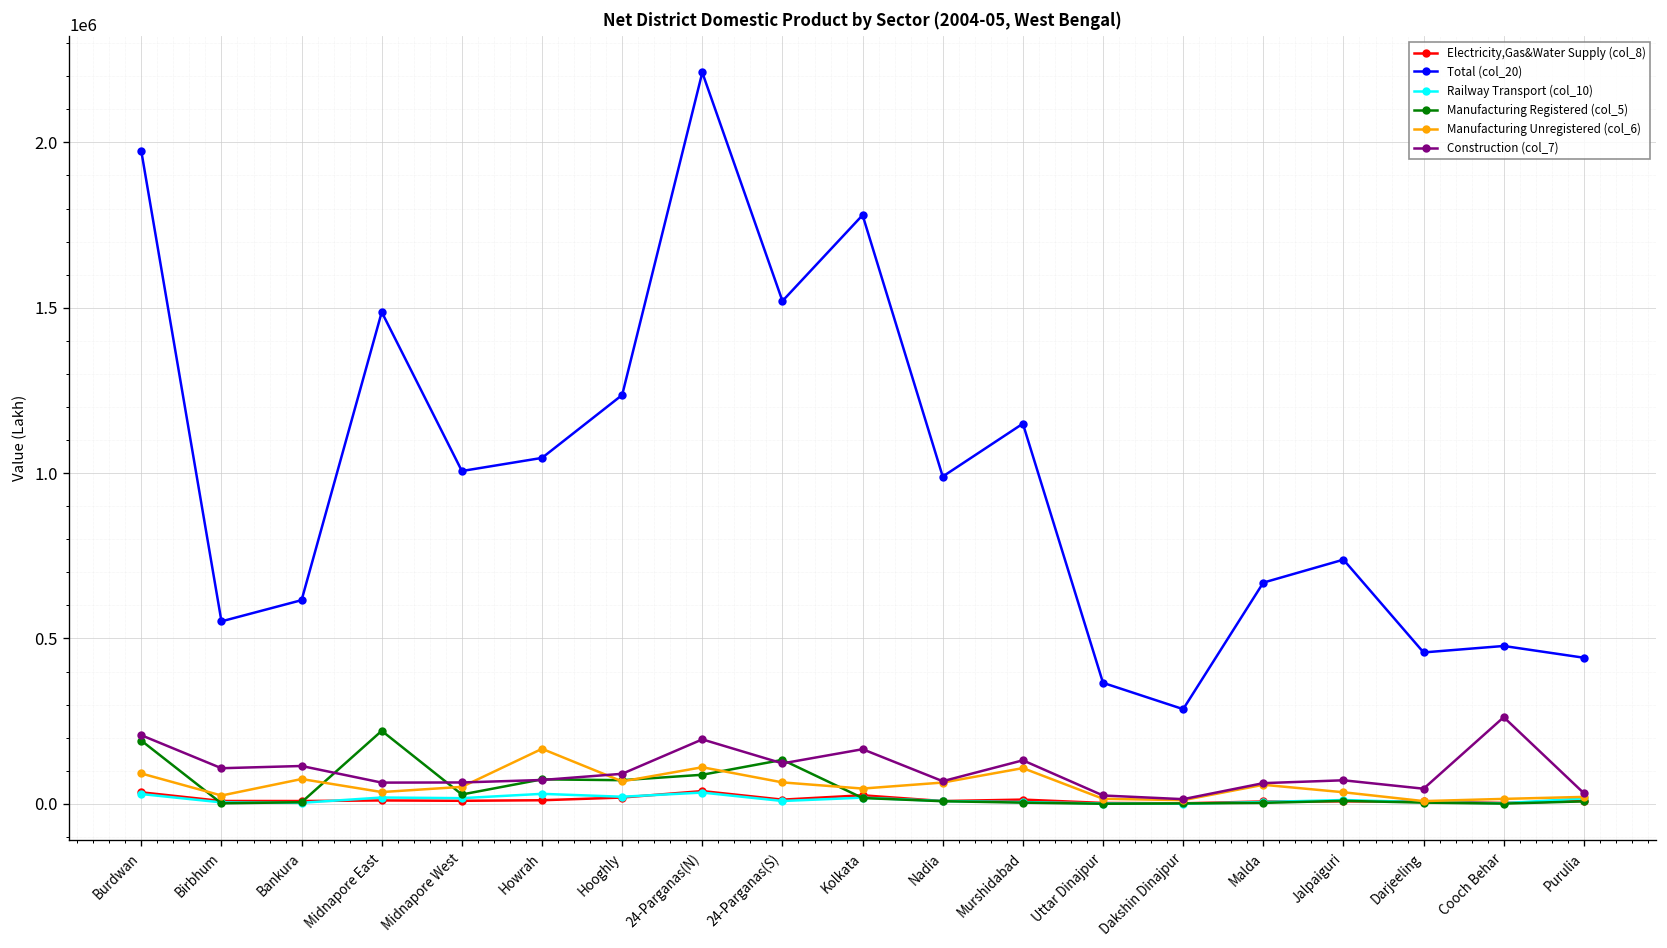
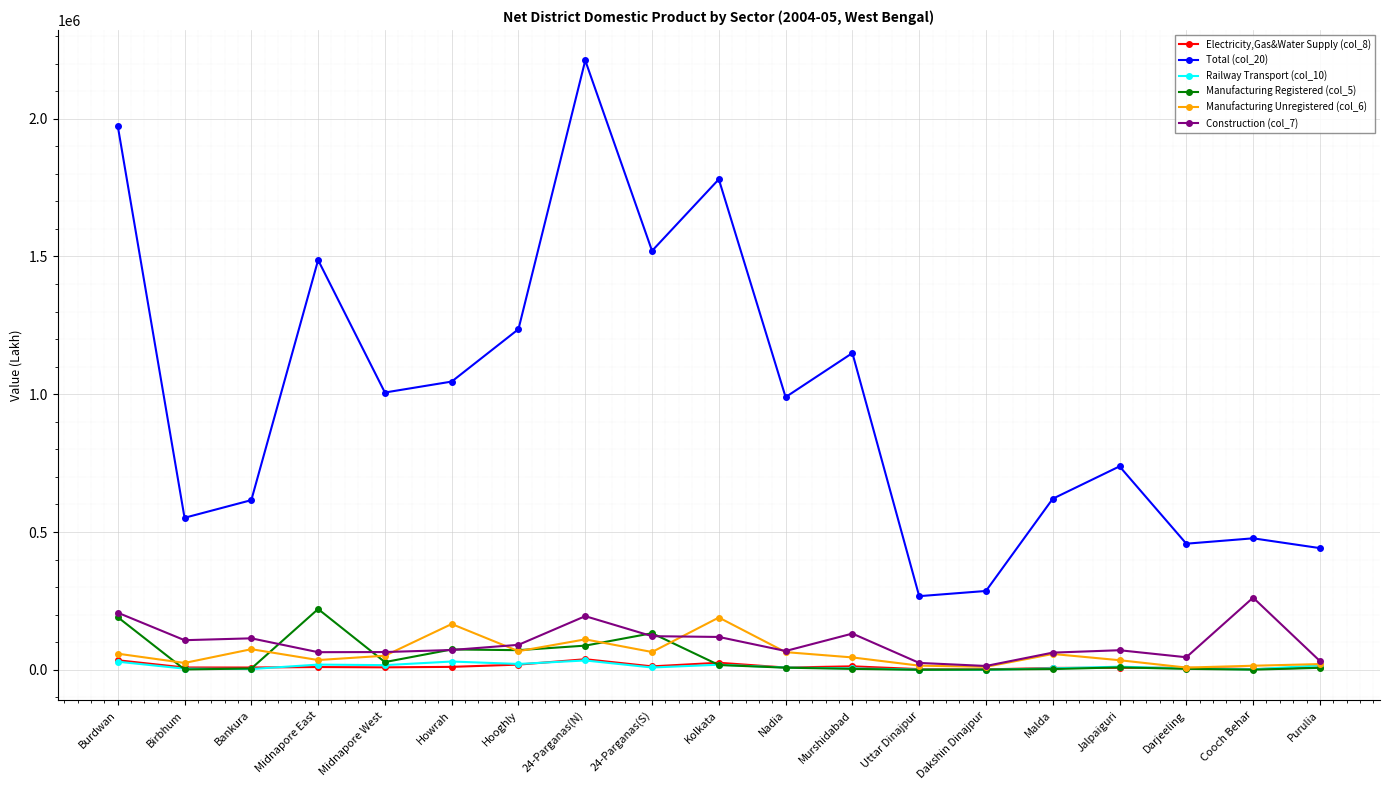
Manufacturing Unregistered (col_6), Burdwan: 90000 -> 60000
Manufacturing Unregistered (col_6), Kolkata: 50000 -> 190000
Construction (col_7), Kolkata: 170000 -> 120000
Manufacturing Unregistered (col_6), Murshidabad: 110000 -> 40000
Total (col_20), Uttar Dinajpur: 370000 -> 270000
Total (col_20), Malda: 670000 -> 620000
